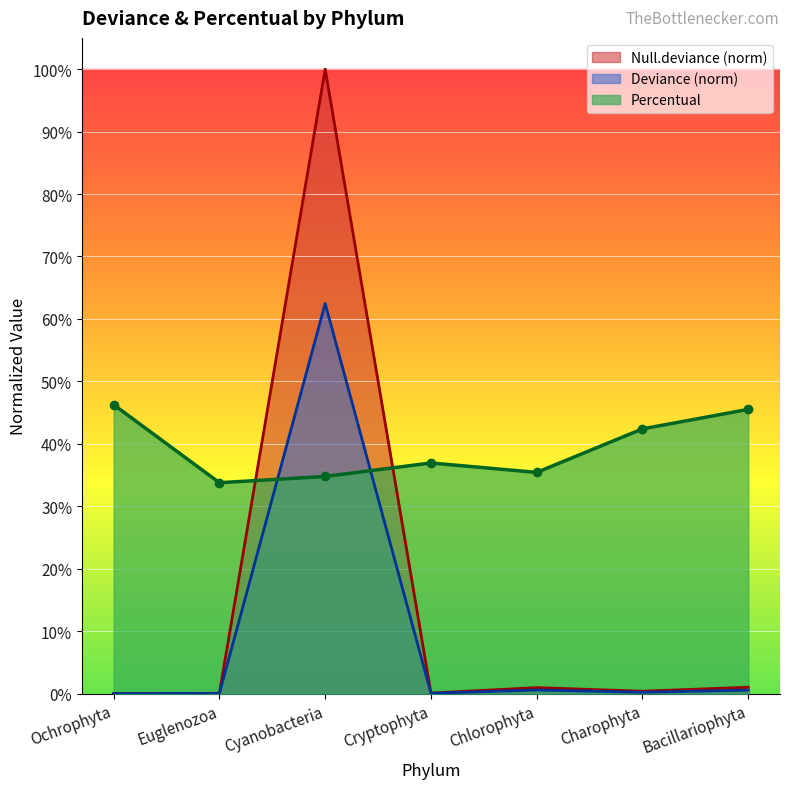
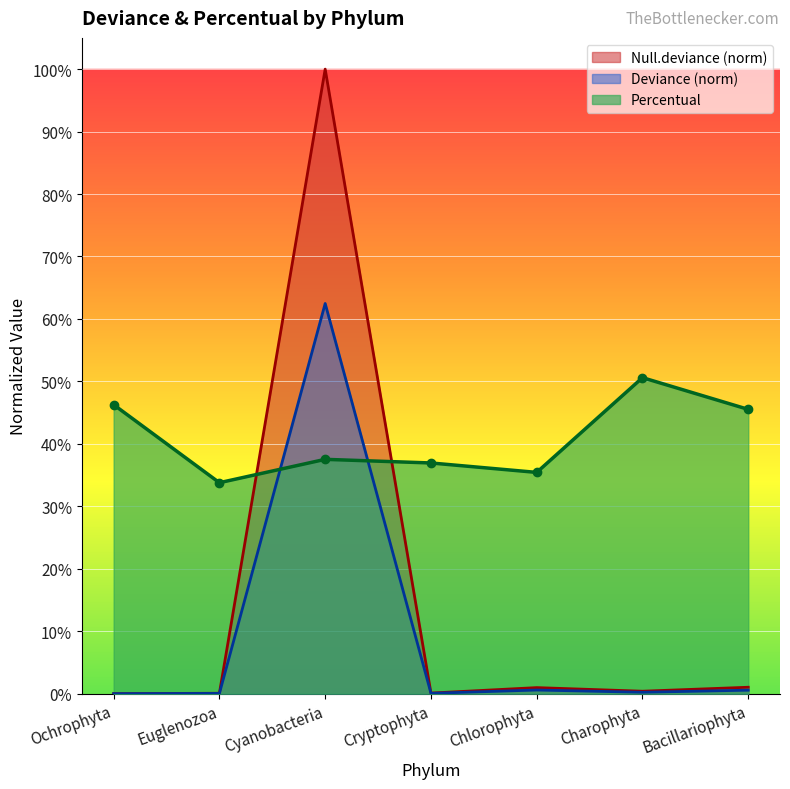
Percentual, Cyanobacteria: 35% -> 38%
Percentual, Charophyta: 42% -> 51%
